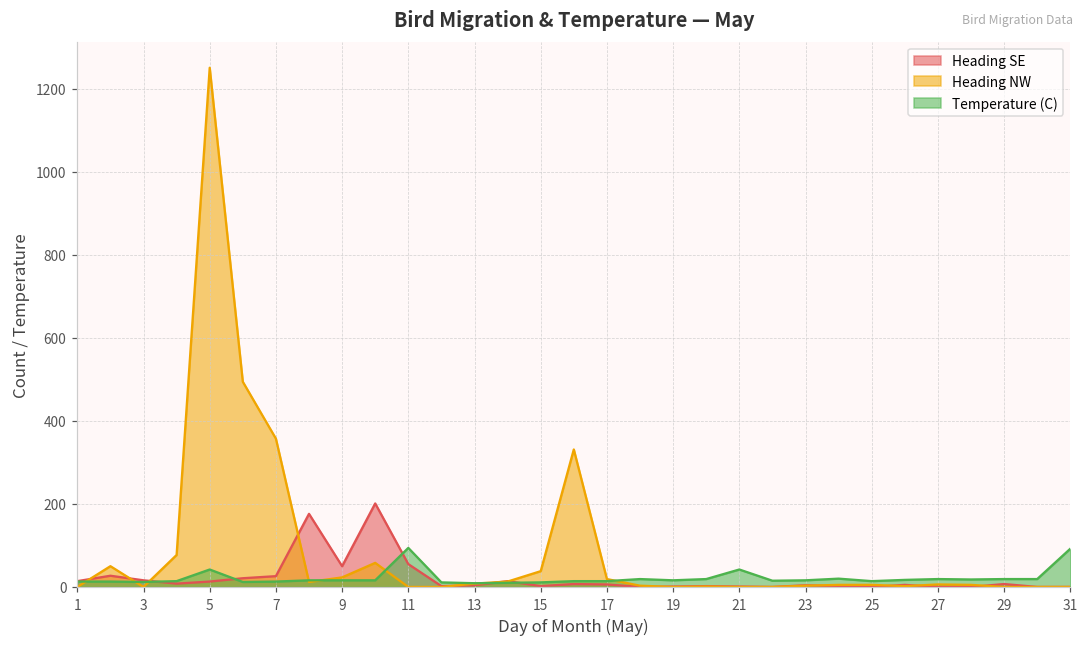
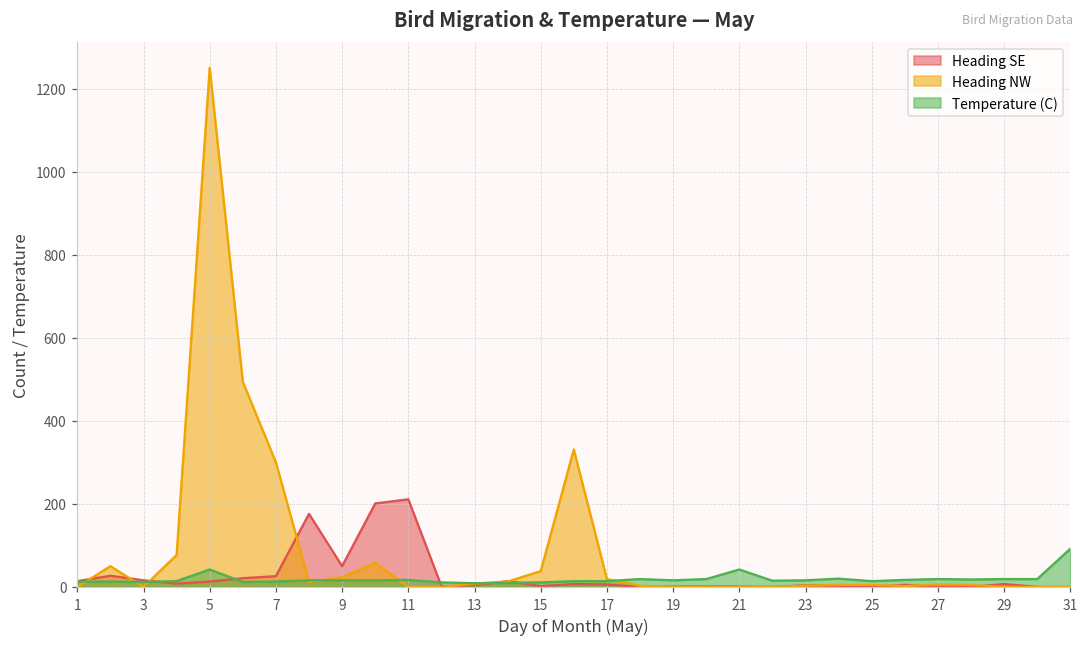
Heading NW, 7: 360 -> 300
Heading SE, 11: 60 -> 210
Temperature (C), 11: 90 -> 20
